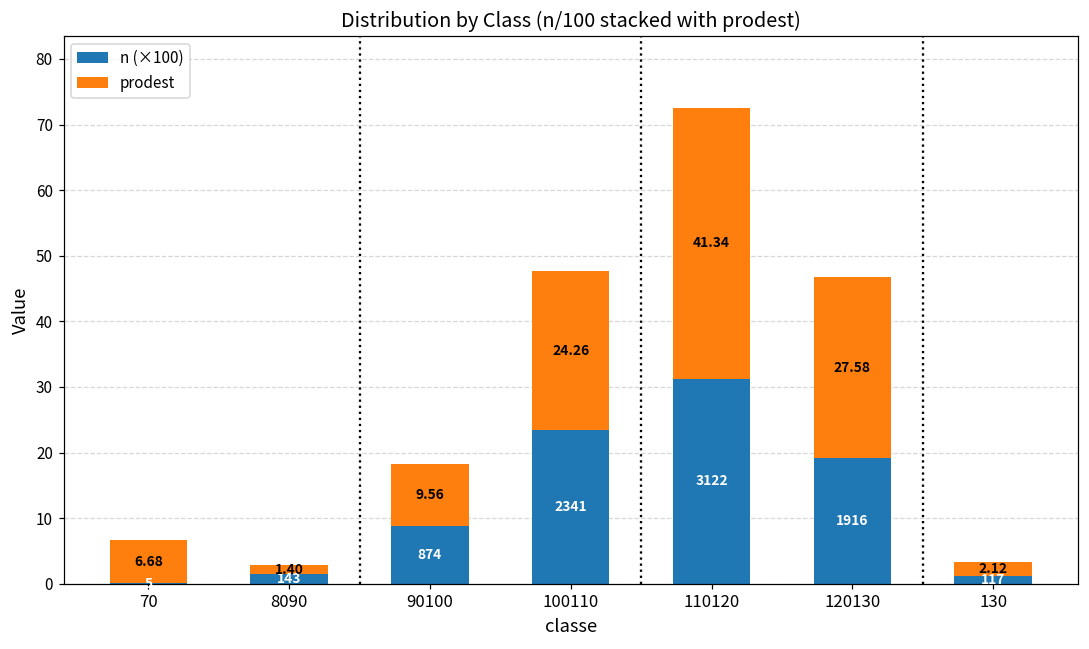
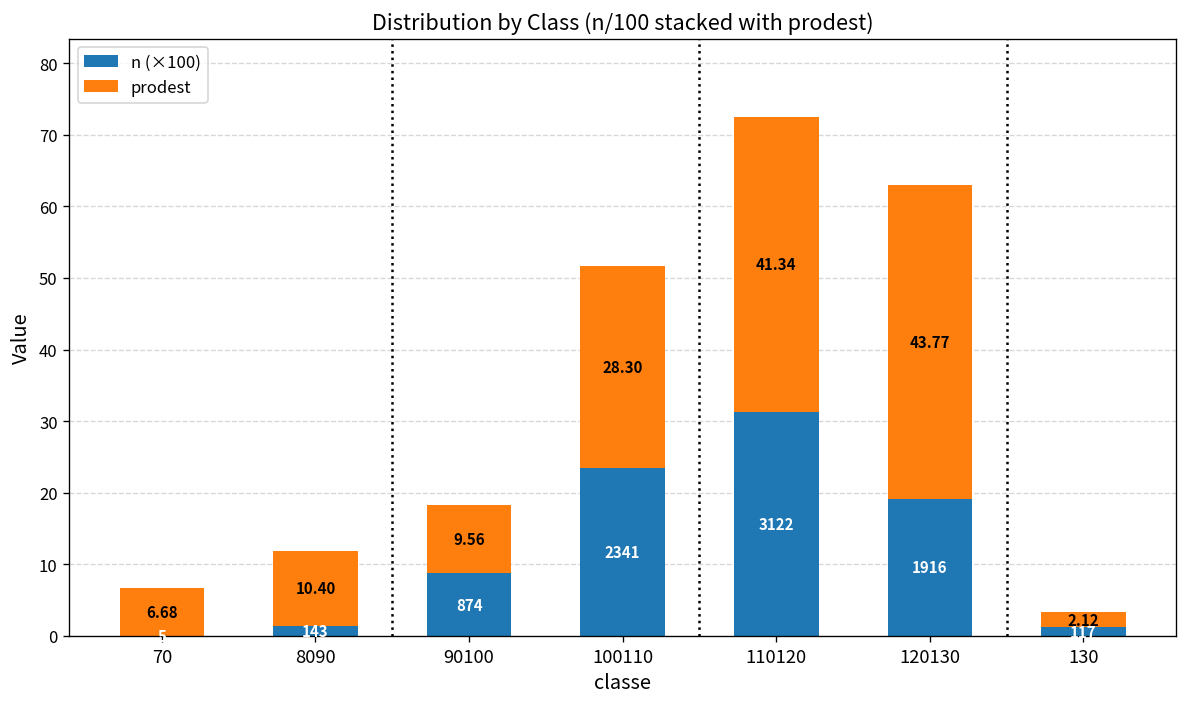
prodest, 8090: 1.40 -> 10.40
prodest, 100110: 24.26 -> 28.30
prodest, 120130: 27.58 -> 43.77
